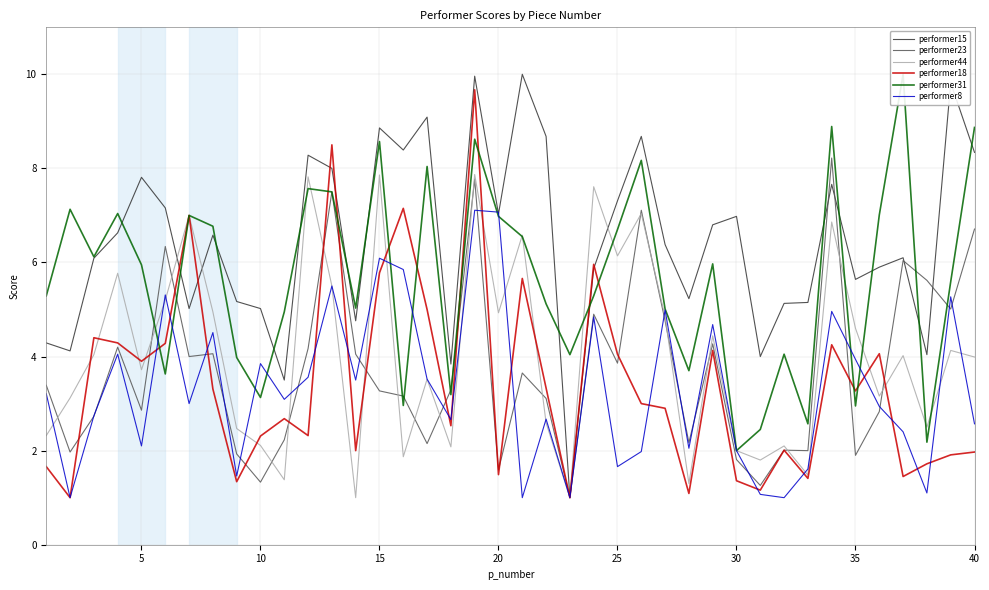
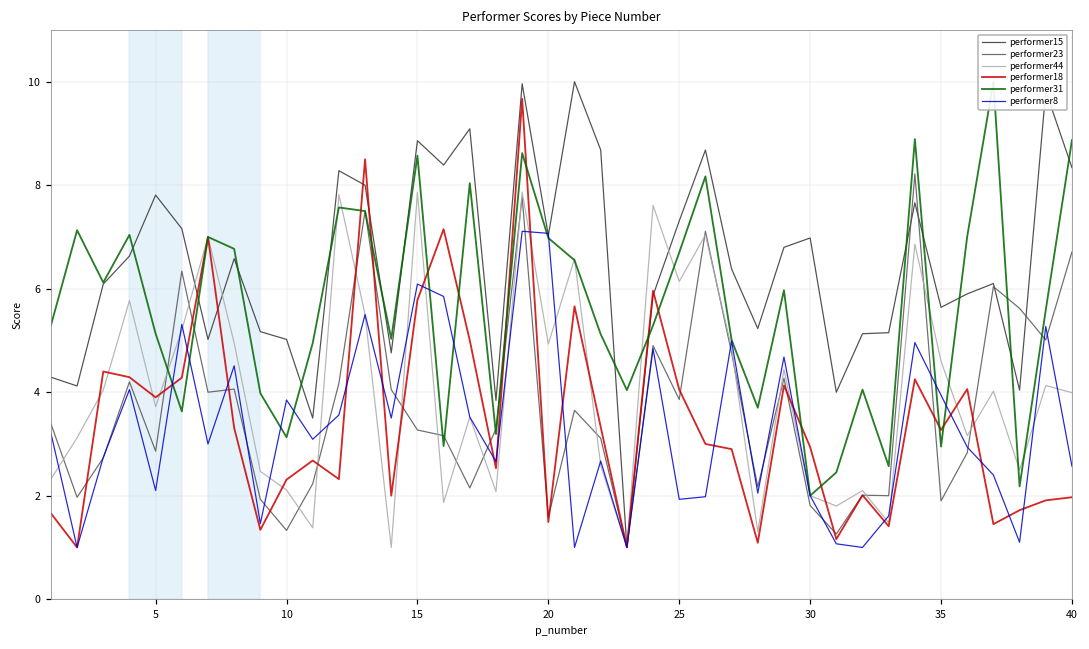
performer31, 5: 6.0 -> 5.1
performer8, 25: 1.7 -> 1.9
performer18, 30: 1.4 -> 2.9
